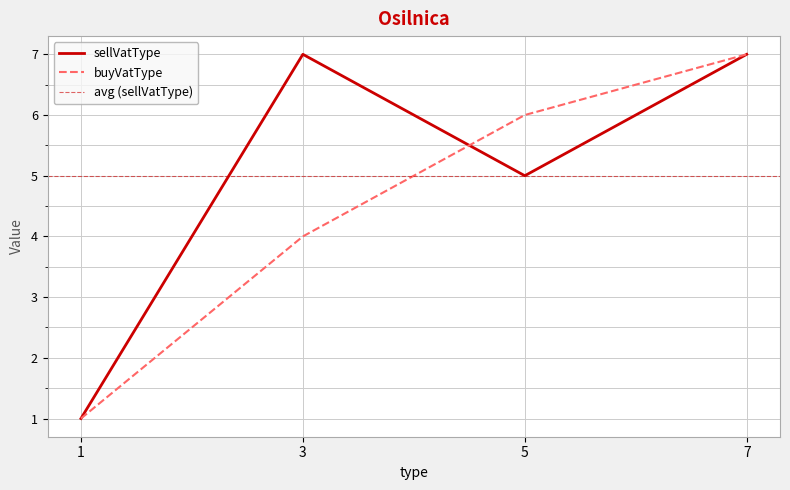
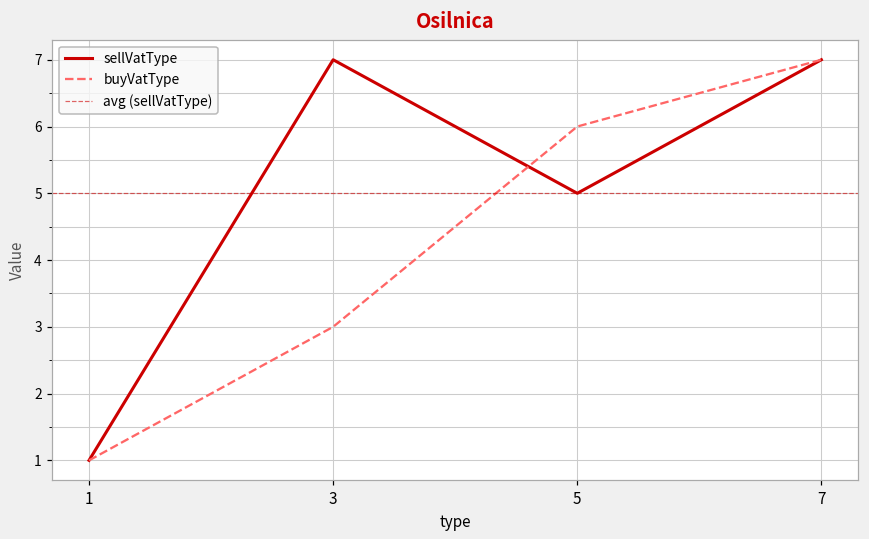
buyVatType, 3: 4 -> 3
